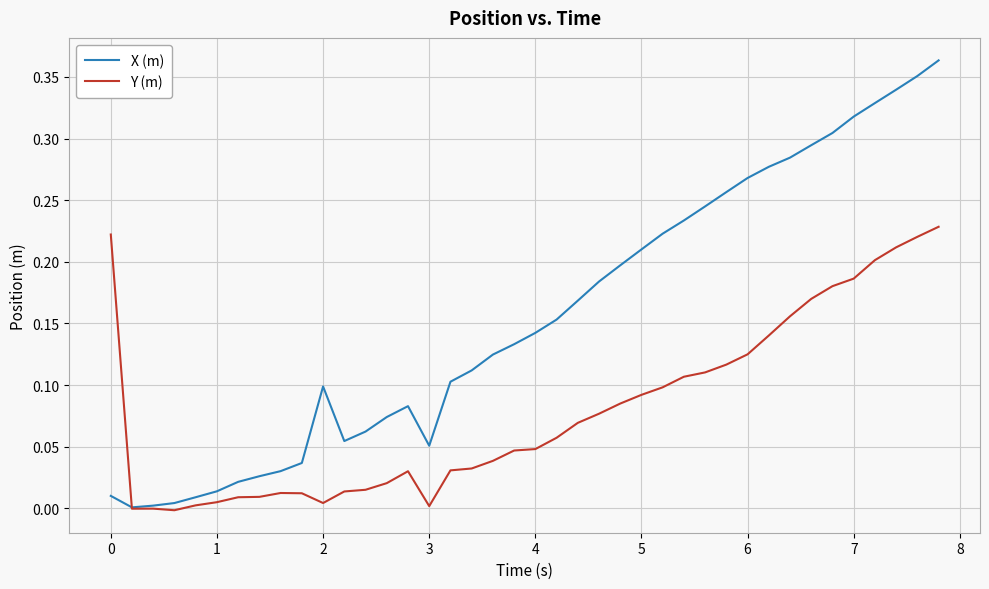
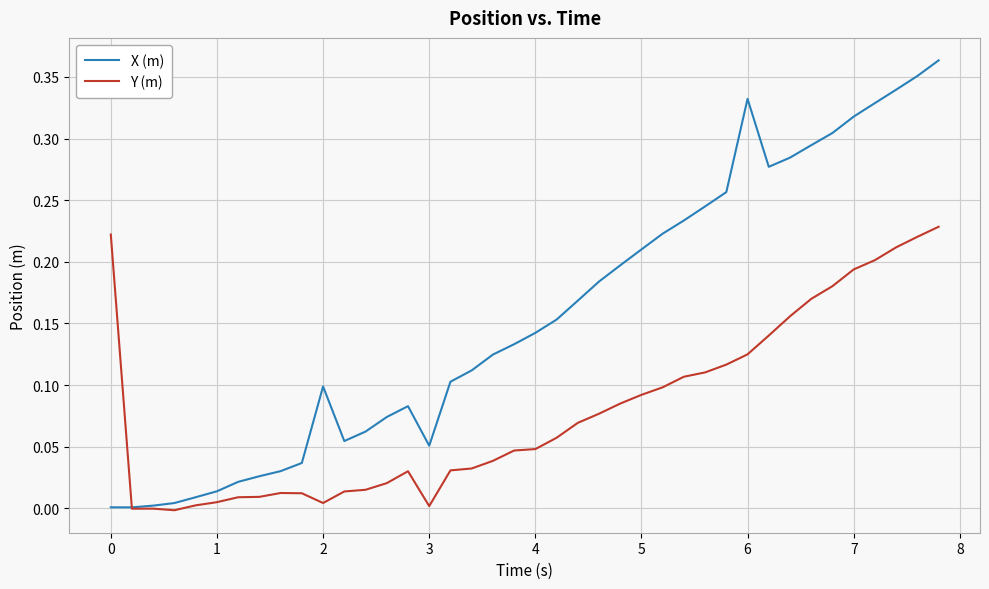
X (m), 0: 0.010 -> 0.001
X (m), 6: 0.268 -> 0.332
Y (m), 7: 0.186 -> 0.194
